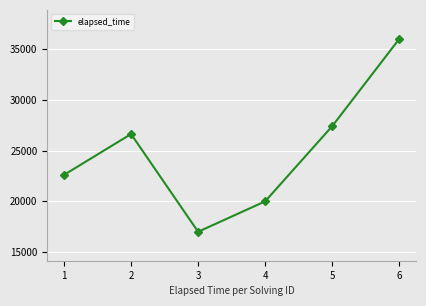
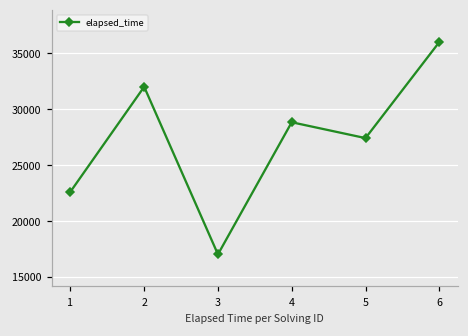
2: 26600 -> 32000
4: 20000 -> 28800
